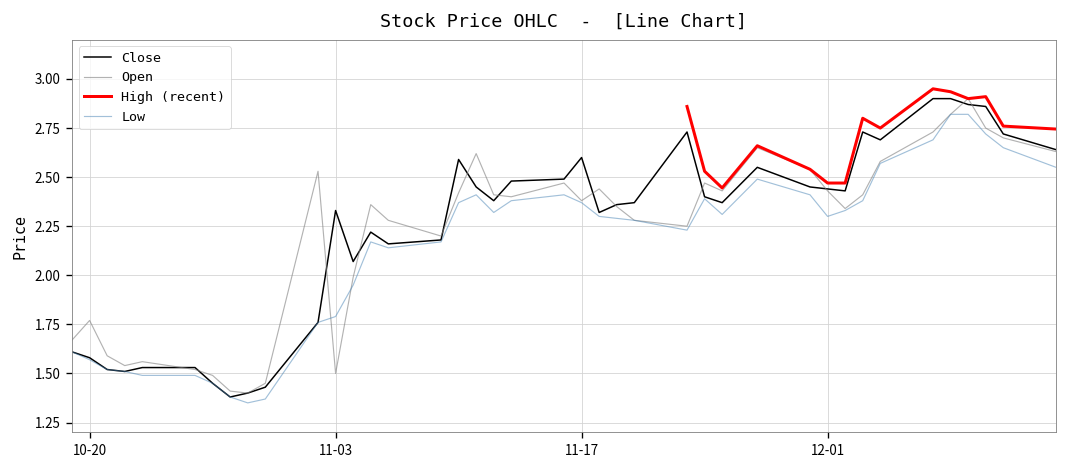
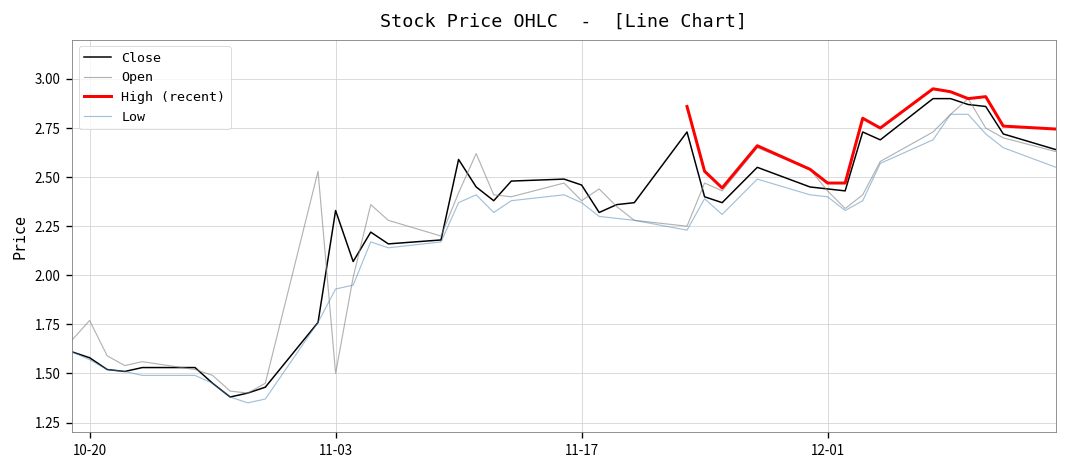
Low, 11-03: 1.79 -> 1.93
Close, 11-17: 2.60 -> 2.46
Low, 12-01: 2.3 -> 2.4
